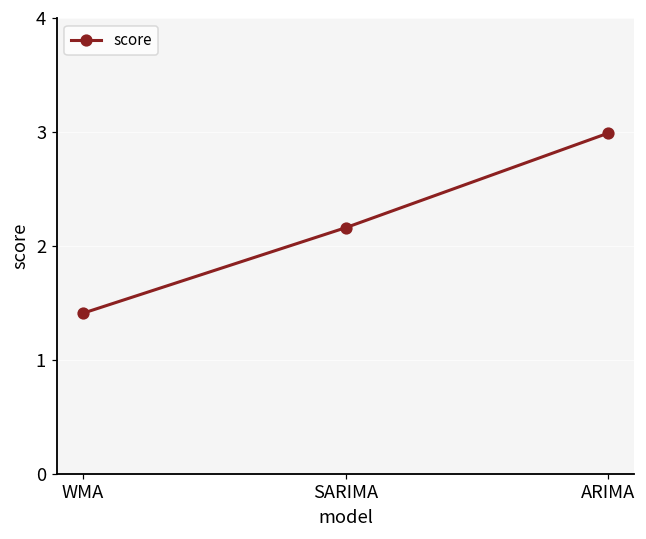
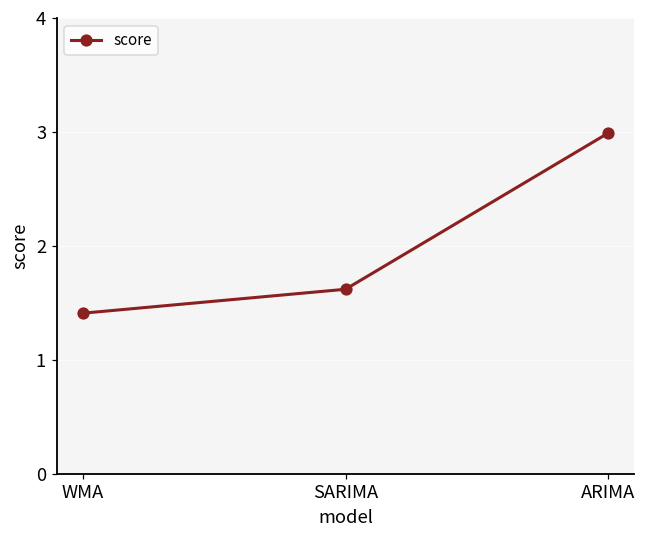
SARIMA: 2.16 -> 1.62
